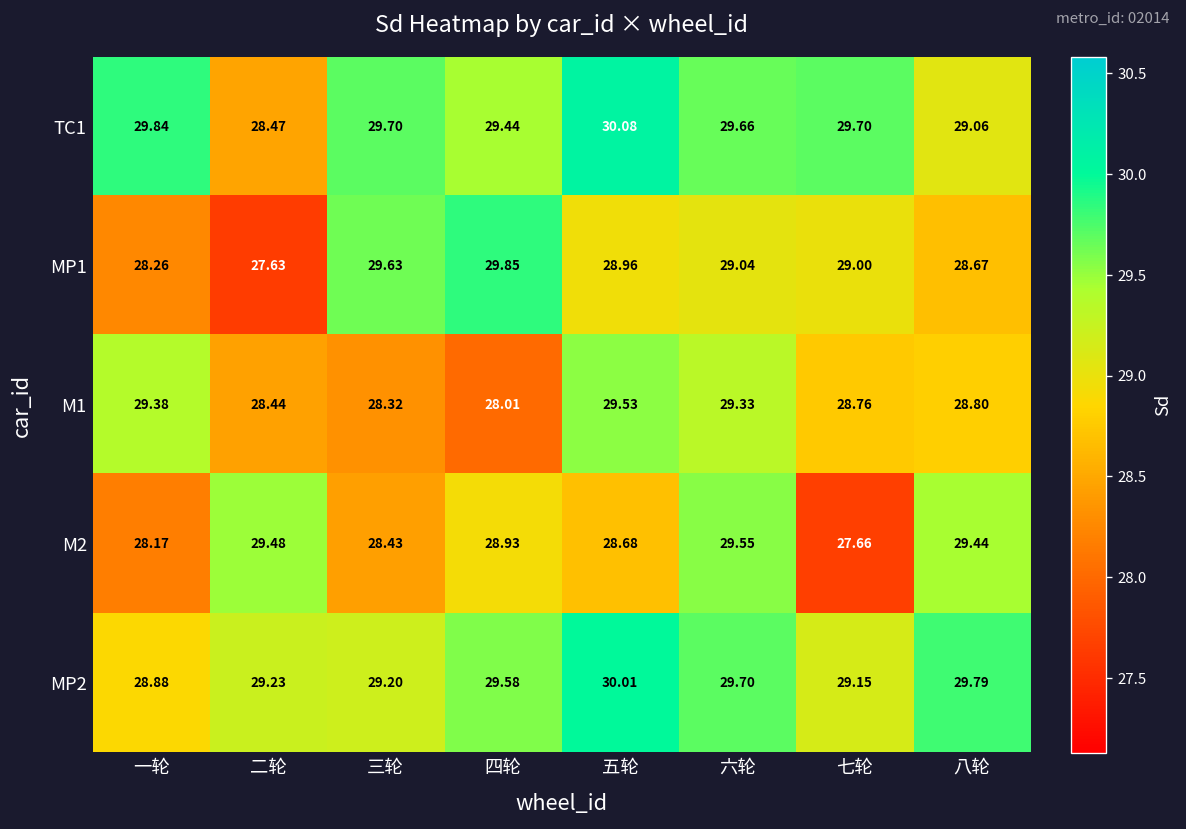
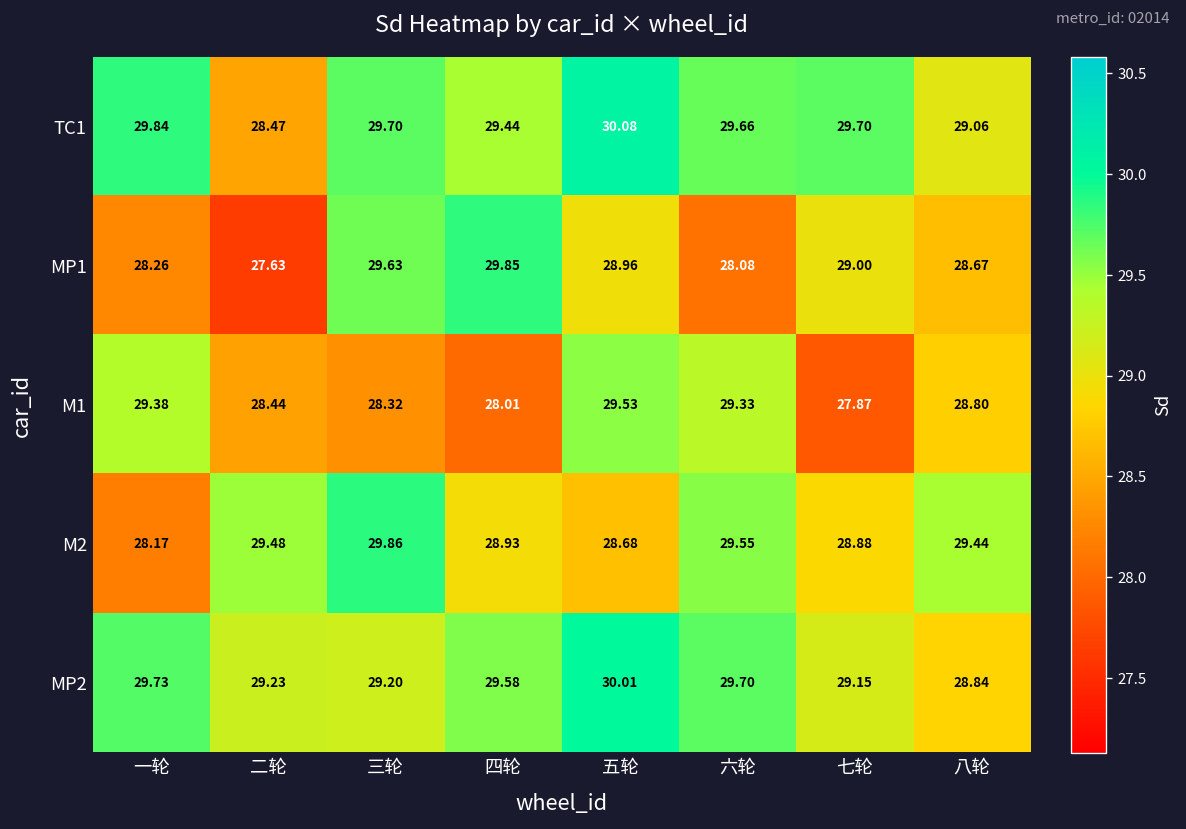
MP1, 六轮: 29.04 -> 28.08
M1, 七轮: 28.76 -> 27.87
M2, 三轮: 28.43 -> 29.86
M2, 七轮: 27.66 -> 28.88
MP2, 一轮: 28.88 -> 29.73
MP2, 八轮: 29.79 -> 28.84
